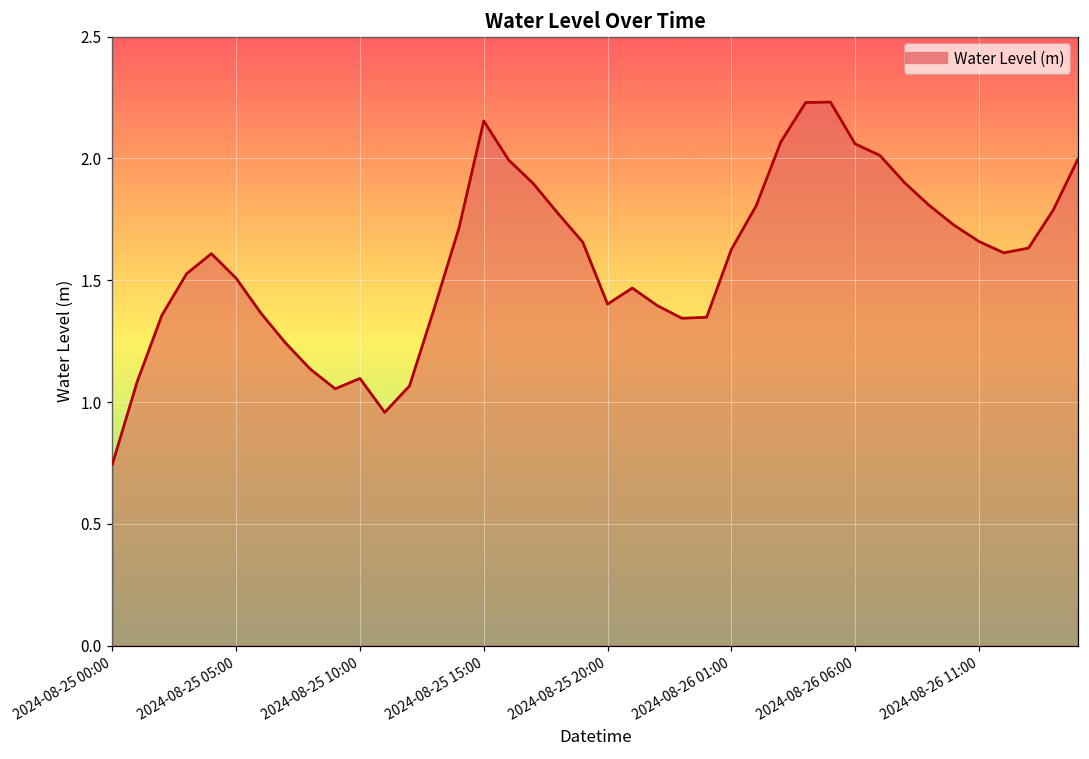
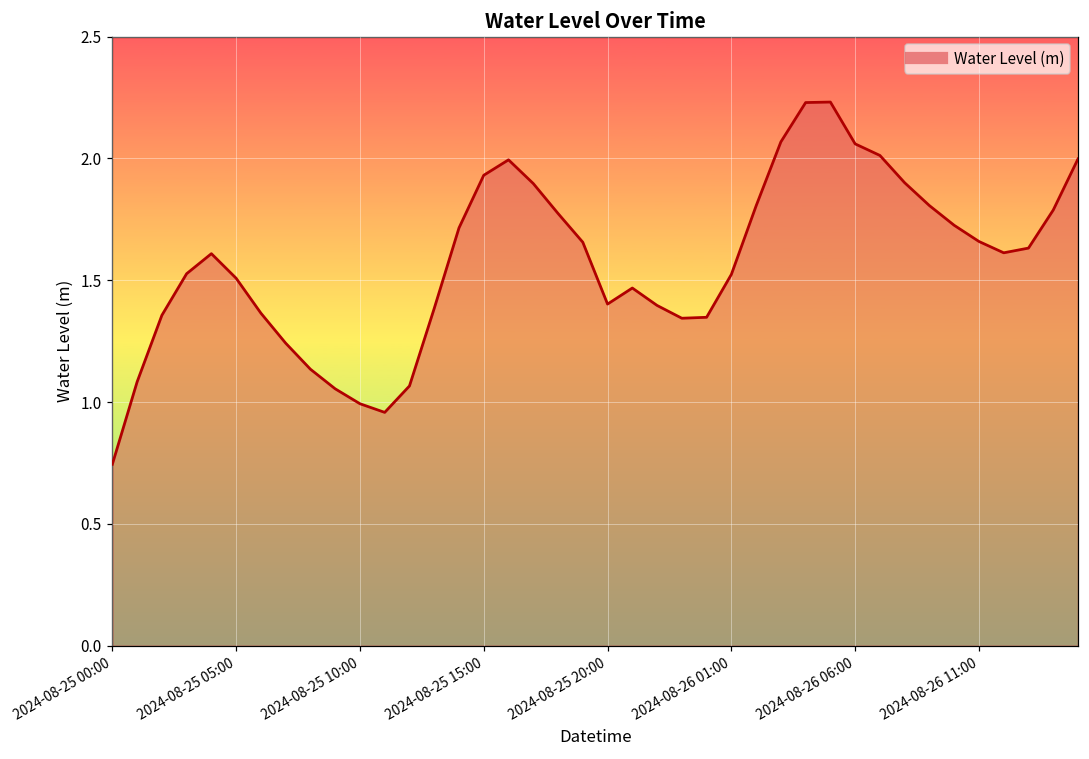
2024-08-25 10:00: 1.10 -> 0.99
2024-08-25 15:00: 2.15 -> 1.93
2024-08-26 01:00: 1.63 -> 1.52
